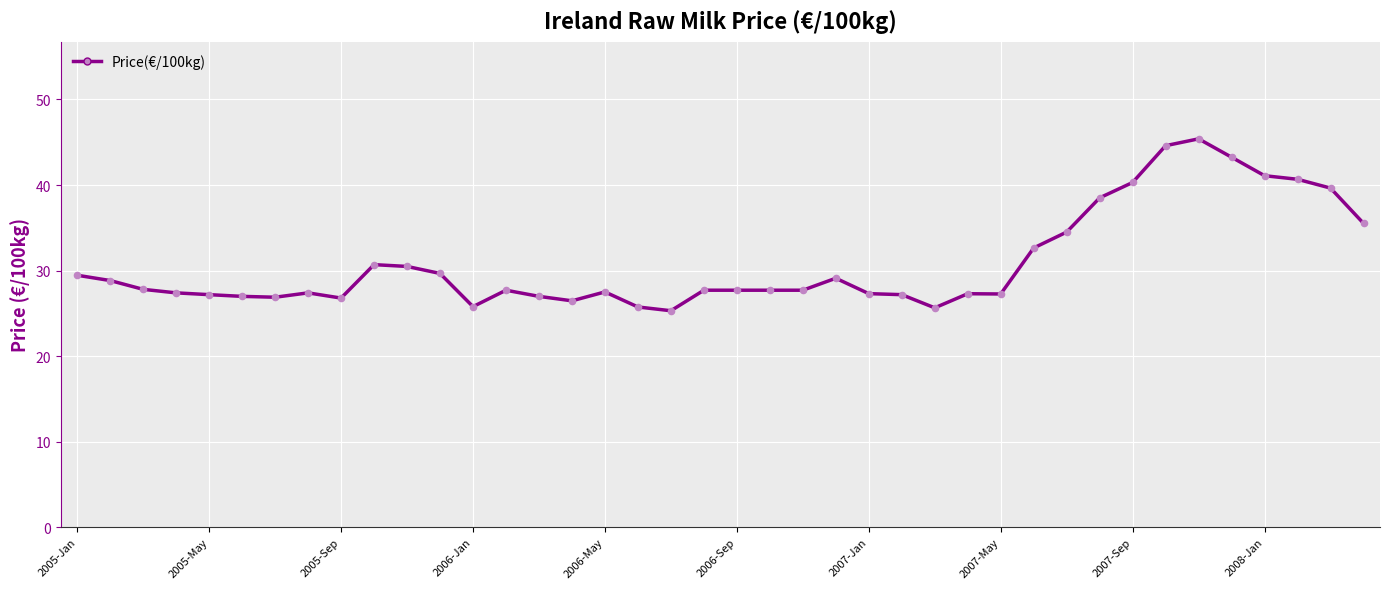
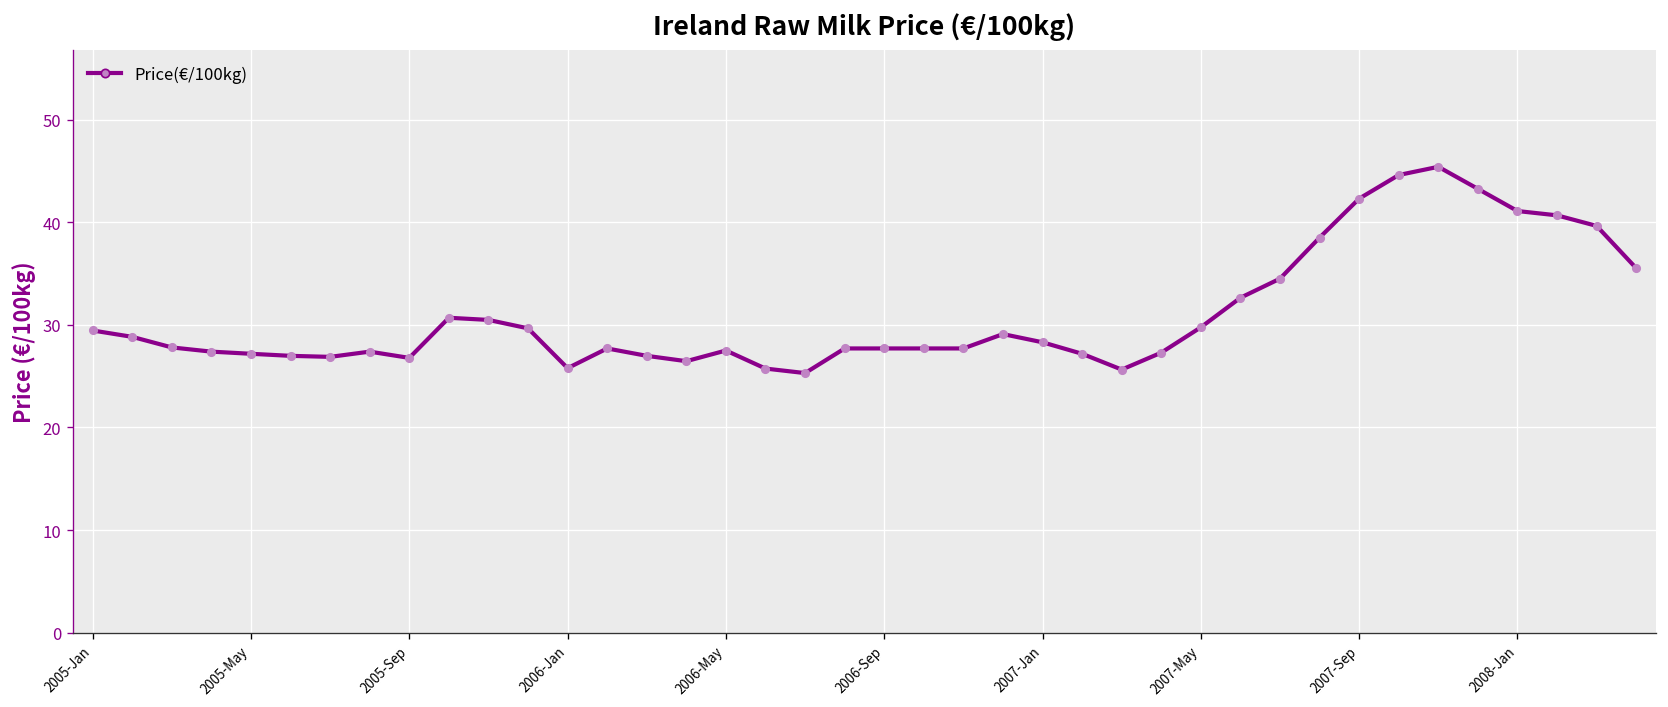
2007-Jan: 27 -> 28
2007-May: 27 -> 30
2007-Sep: 40 -> 42
